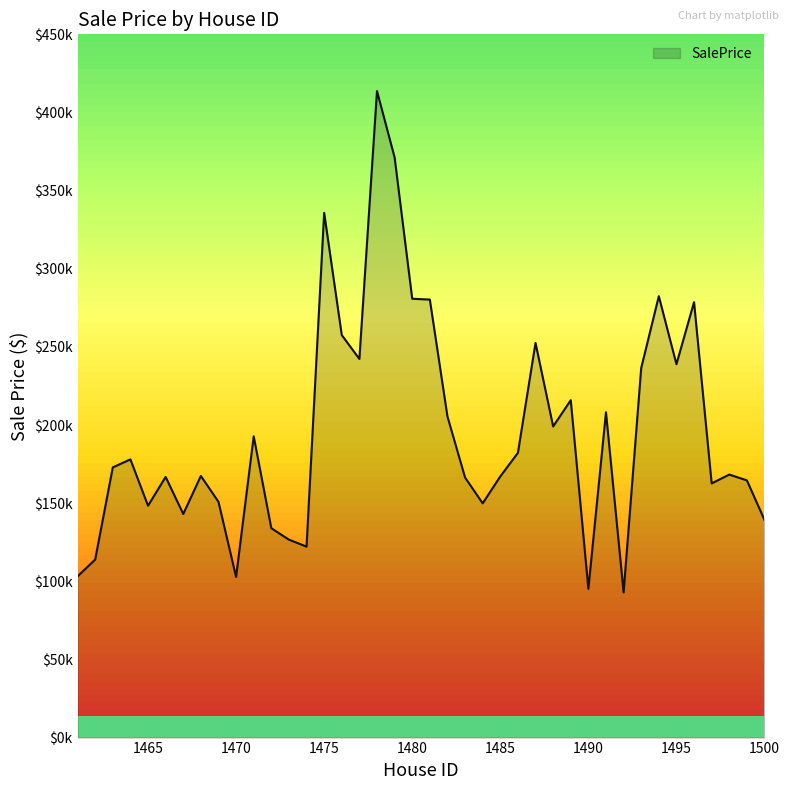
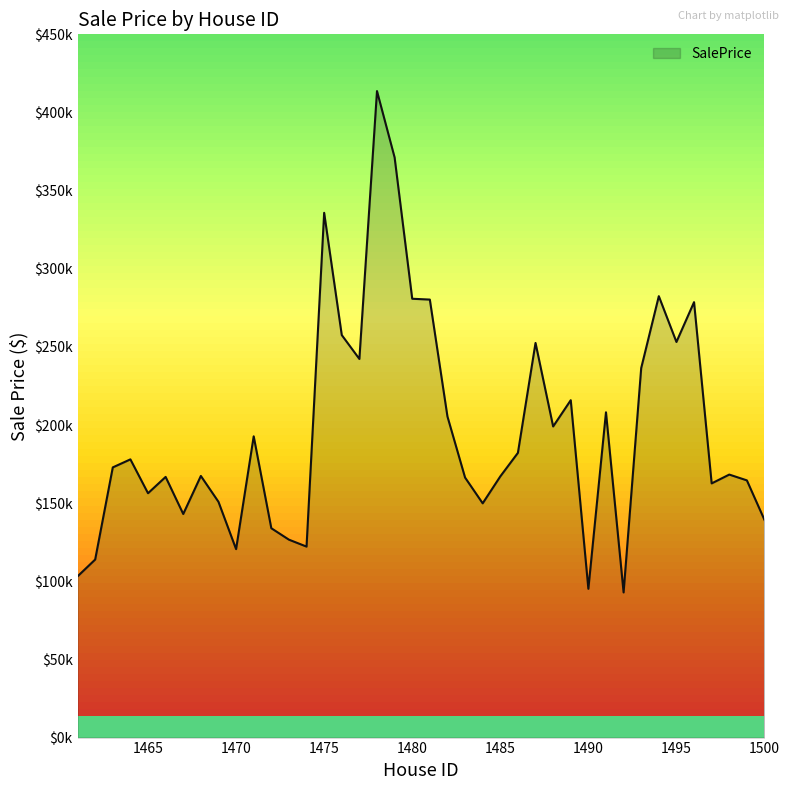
1465: $148000 -> $156000
1470: $103000 -> $121000
1495: $239000 -> $253000
